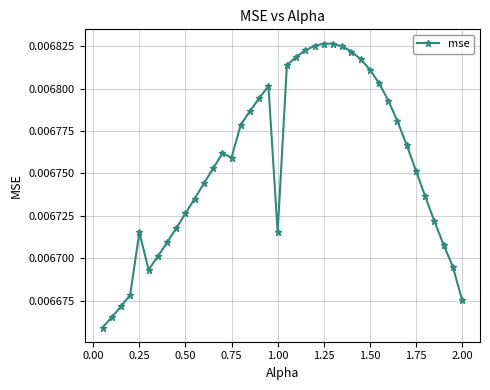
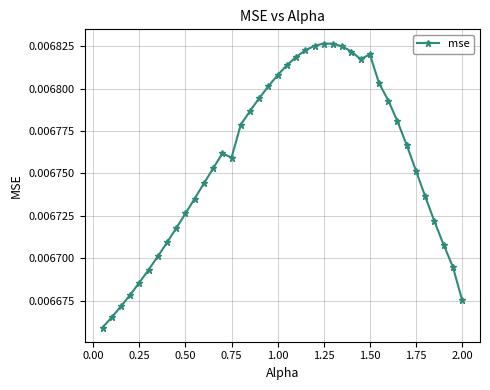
0.25: 0.006715 -> 0.006686
1.00: 0.006715 -> 0.006808
1.50: 0.006811 -> 0.006820
